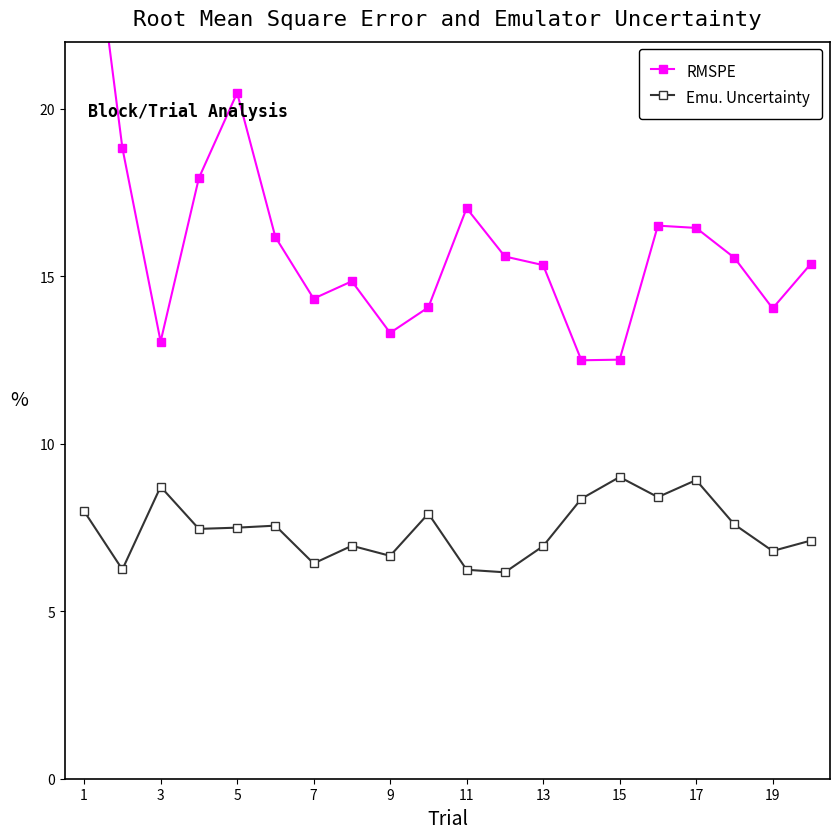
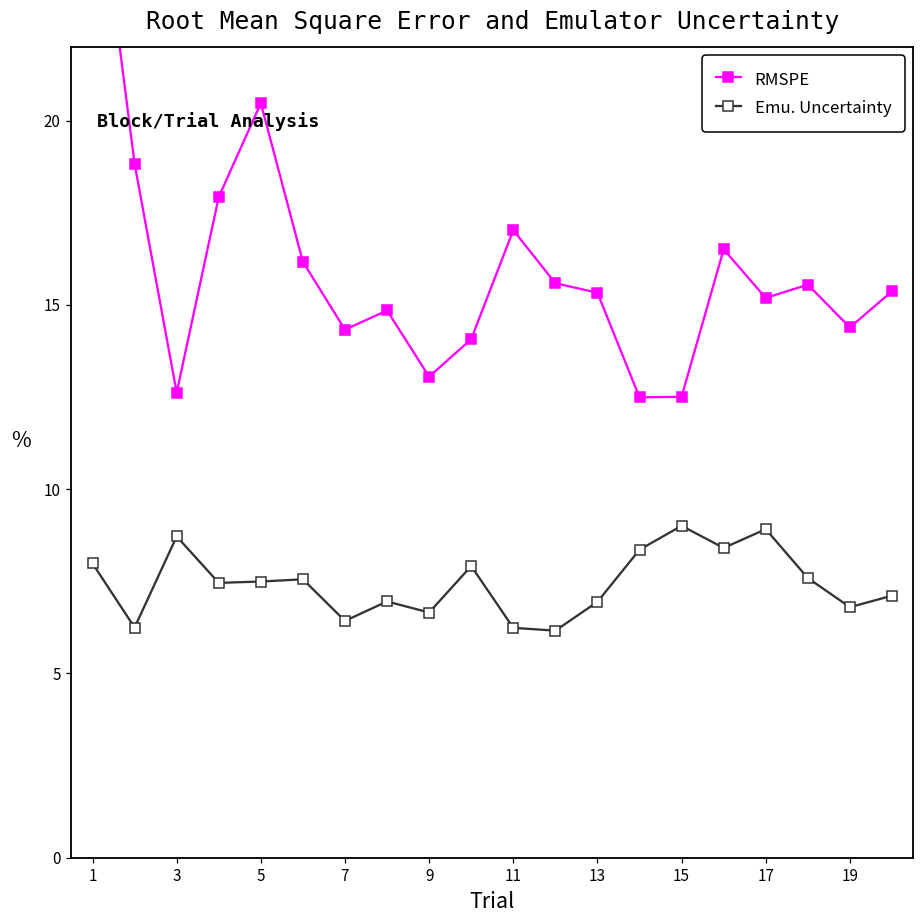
RMSPE, 3: 13.0 -> 12.6
RMSPE, 9: 13.3 -> 13.1
RMSPE, 17: 16.4 -> 15.2
RMSPE, 19: 14.0 -> 14.4
